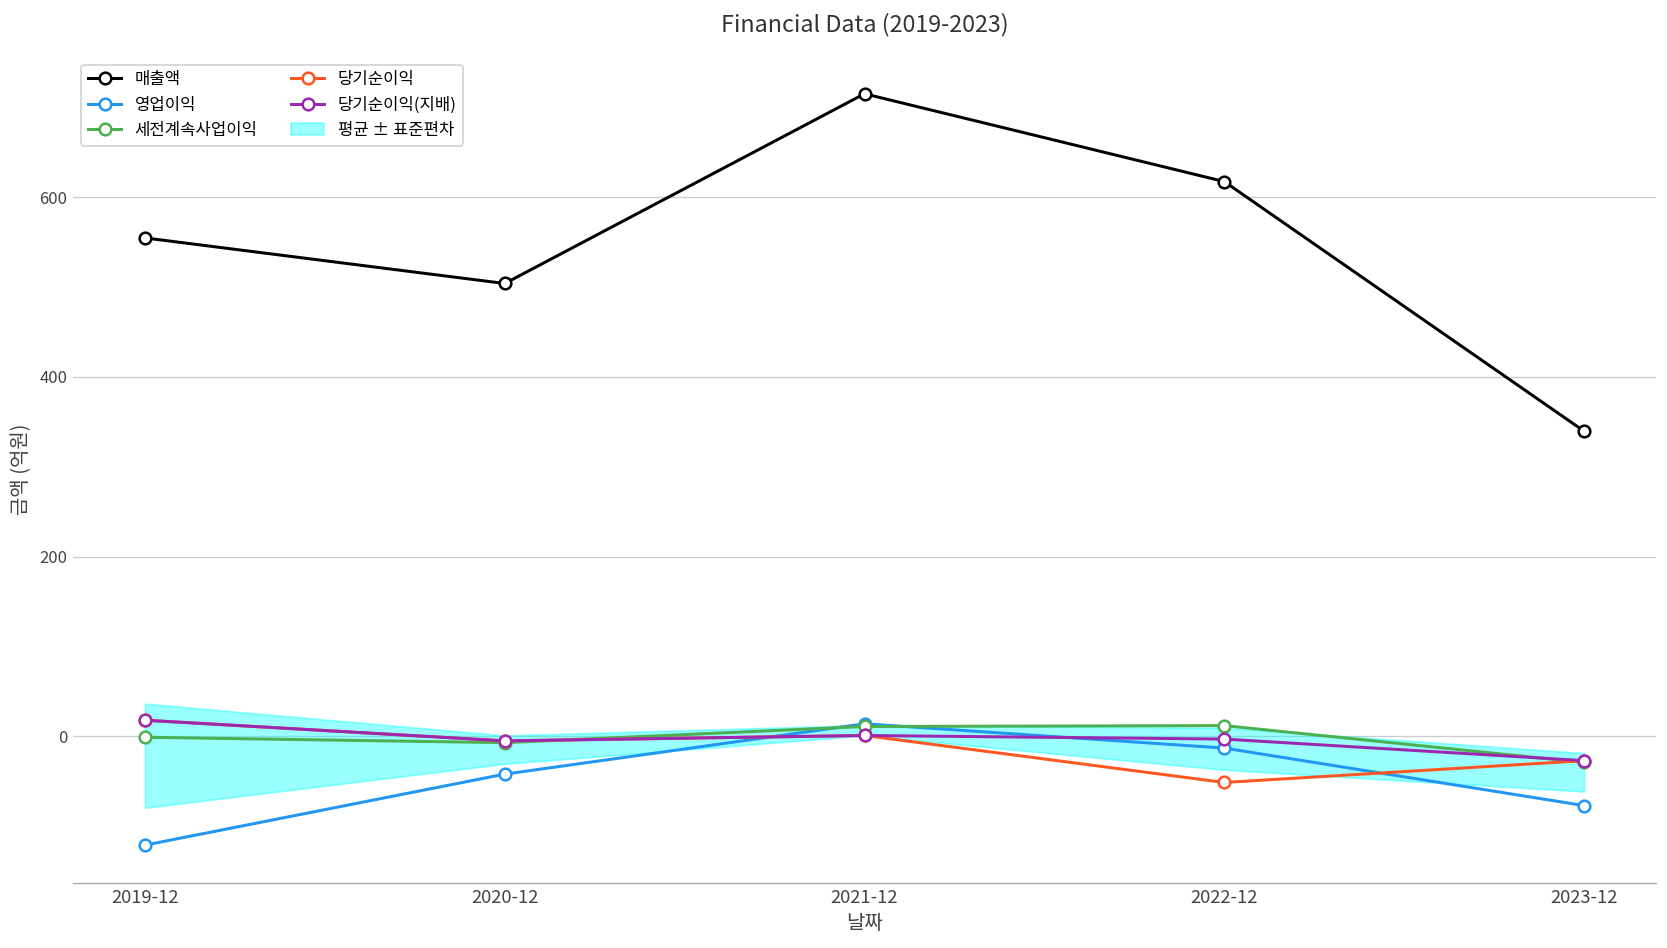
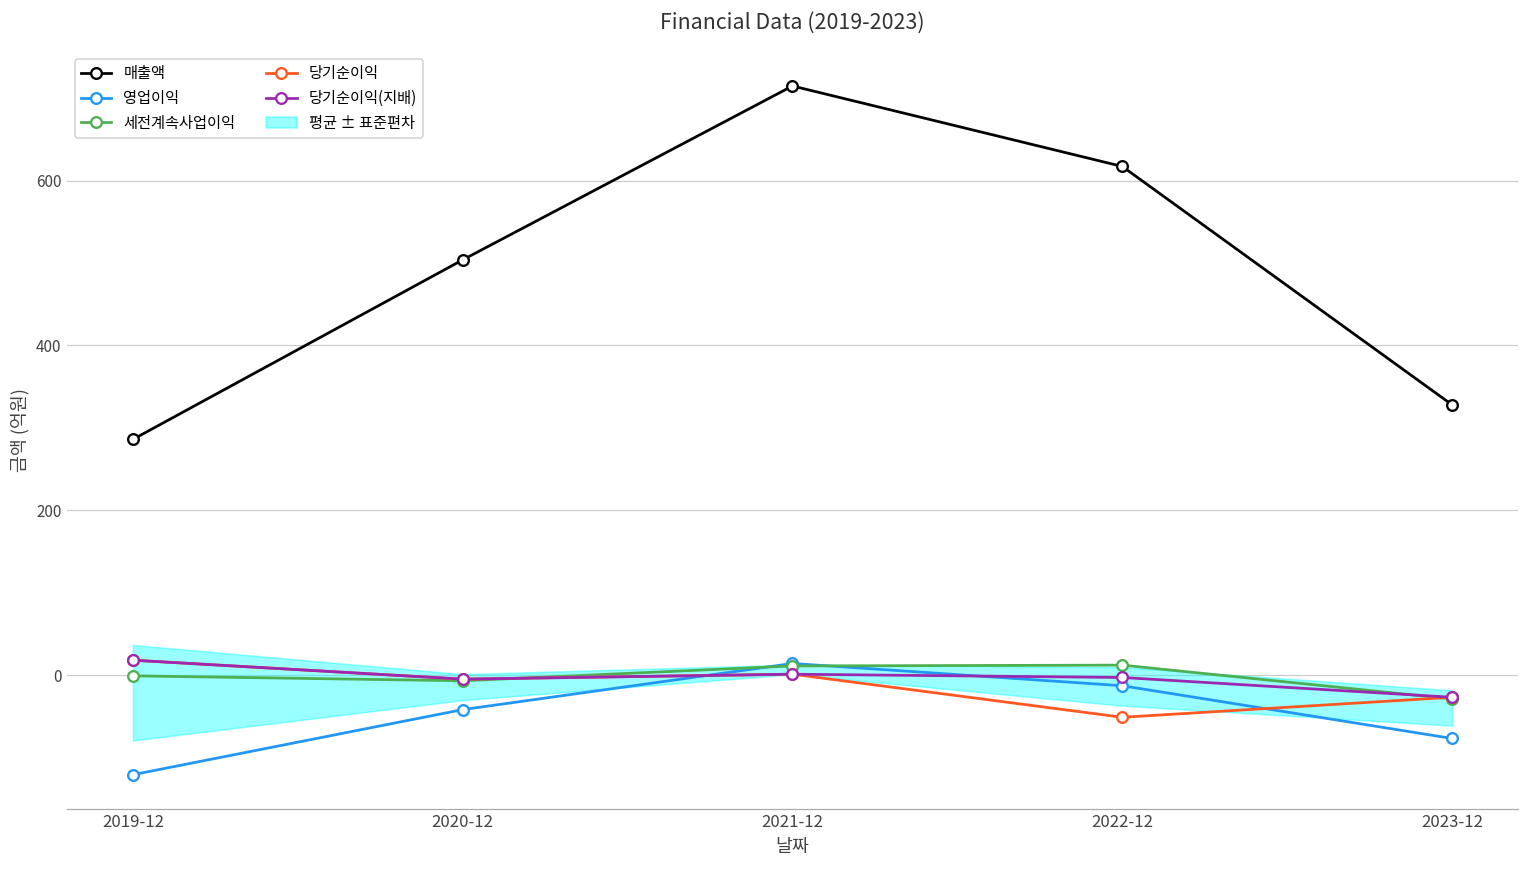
매출액, 2019-12: 550 -> 290
매출액, 2023-12: 340 -> 330
